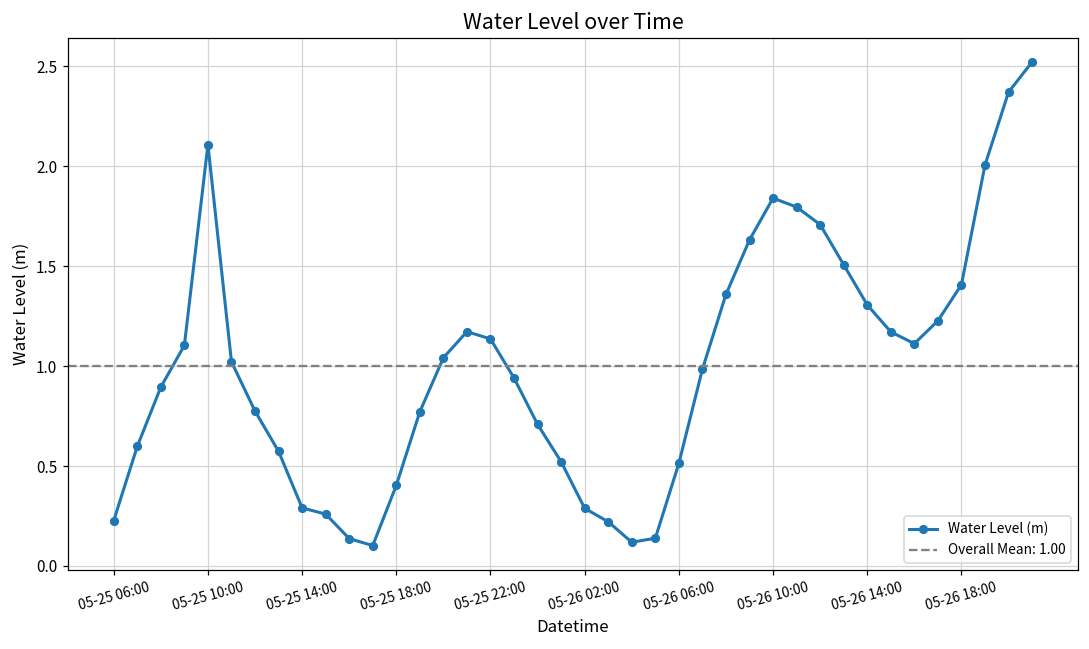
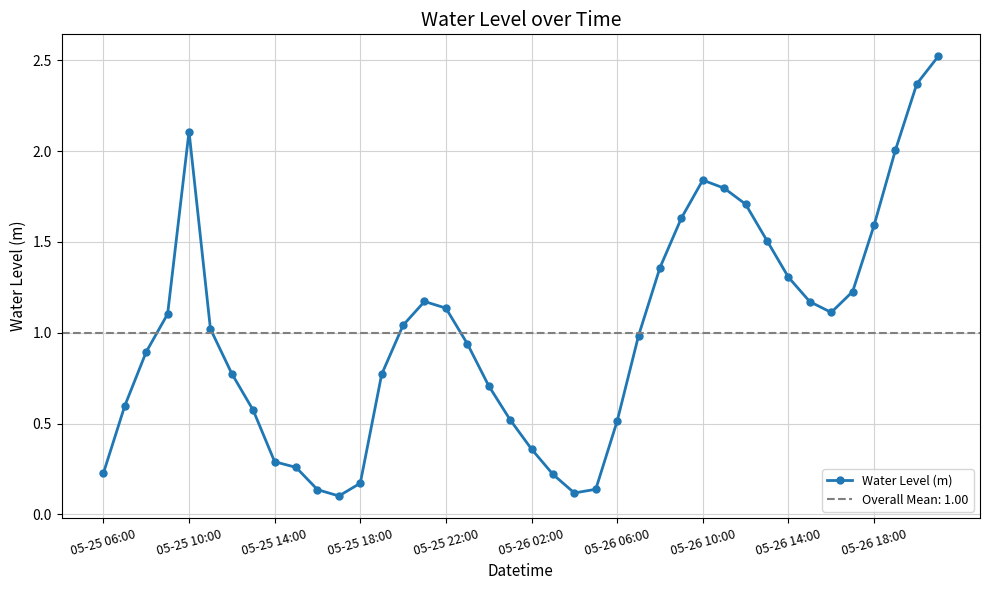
05-25 18:00: 0.40 -> 0.17
05-26 02:00: 0.29 -> 0.36
05-26 18:00: 1.41 -> 1.59
